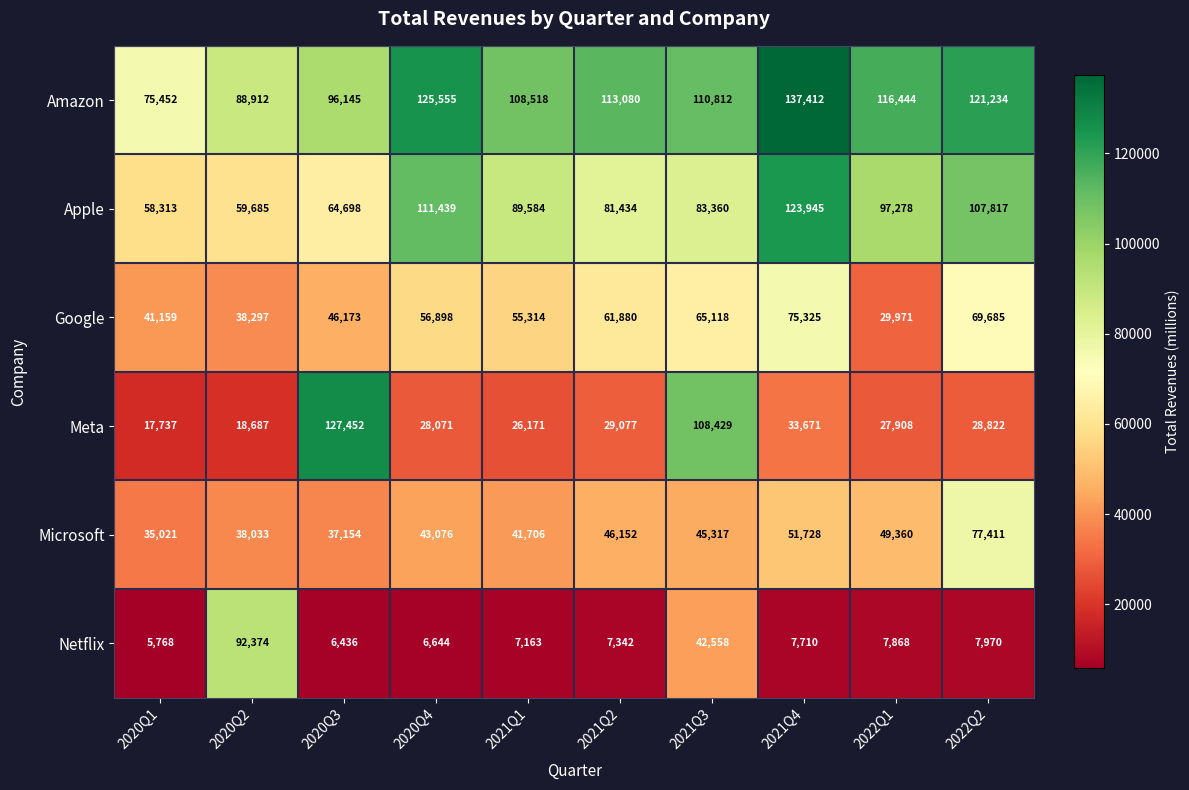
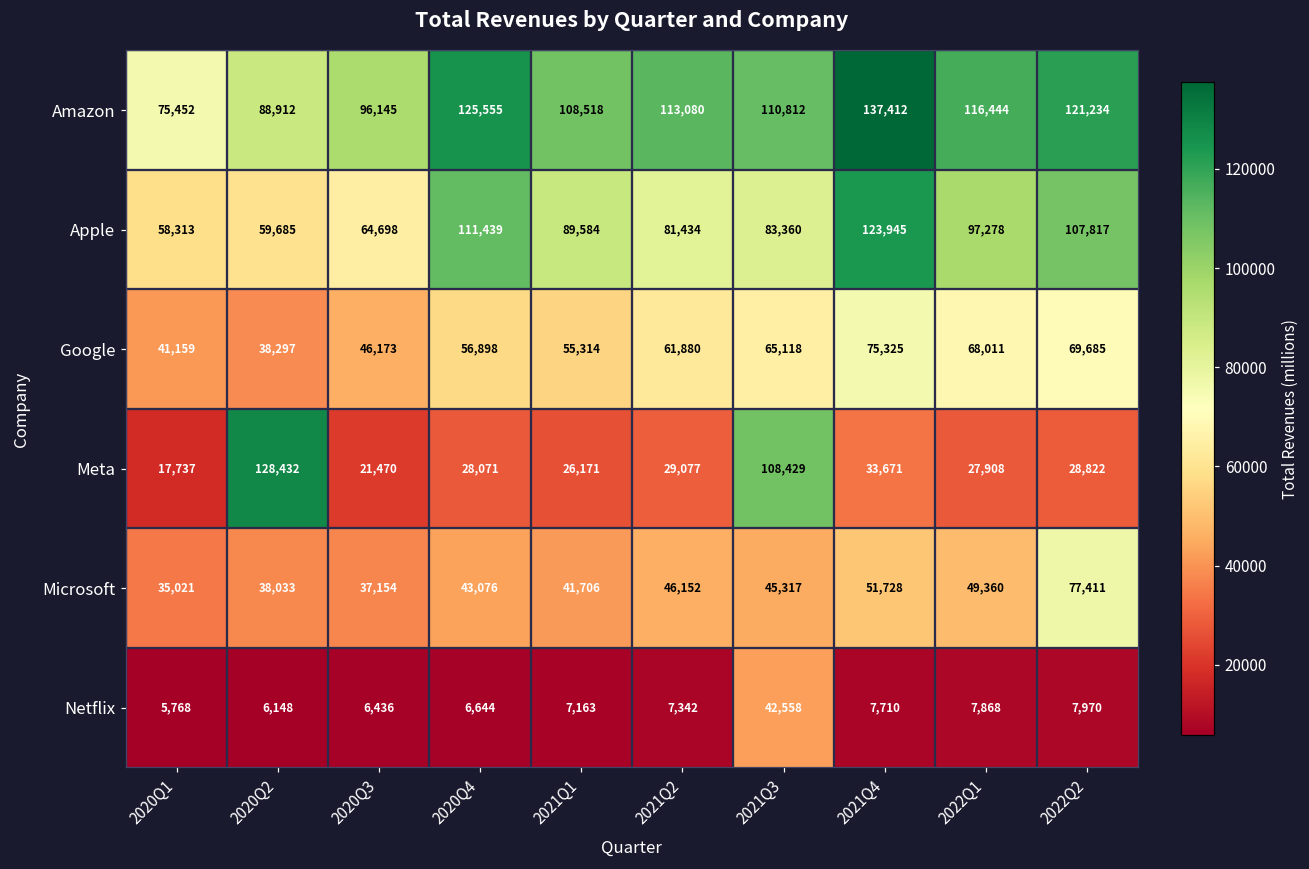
Google, 2022Q1: 29,971 -> 68,011
Meta, 2020Q2: 18,687 -> 128,432
Meta, 2020Q3: 127,452 -> 21,470
Netflix, 2020Q2: 92,374 -> 6,148
